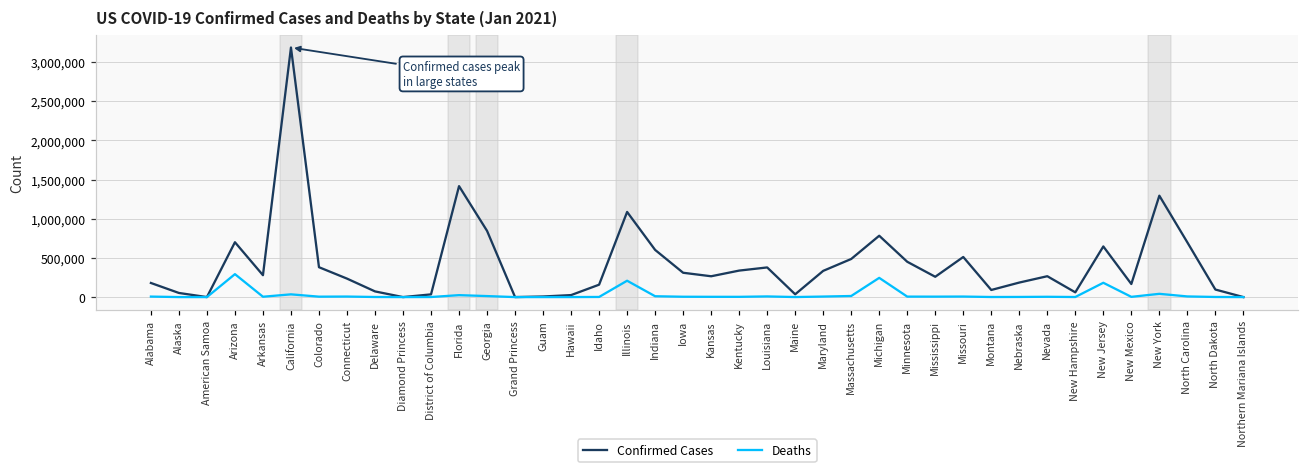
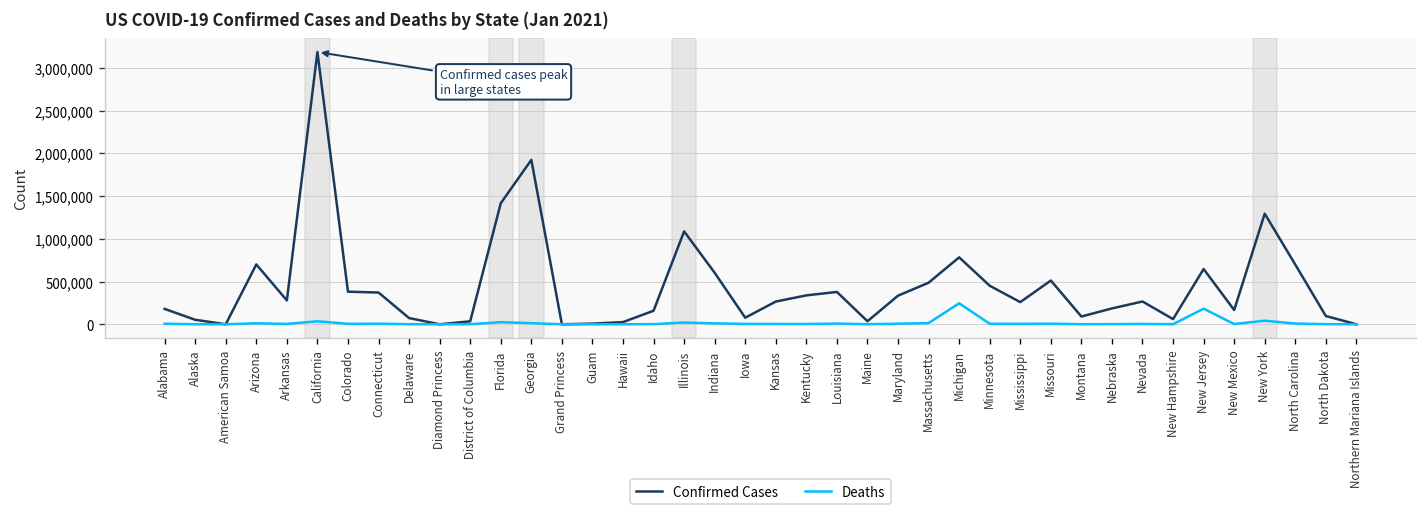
Deaths, Arizona: 300,000 -> 0
Confirmed Cases, Connecticut: 200,000 -> 400,000
Confirmed Cases, Georgia: 800,000 -> 1,900,000
Deaths, Illinois: 200,000 -> 0
Confirmed Cases, Iowa: 300,000 -> 100,000
